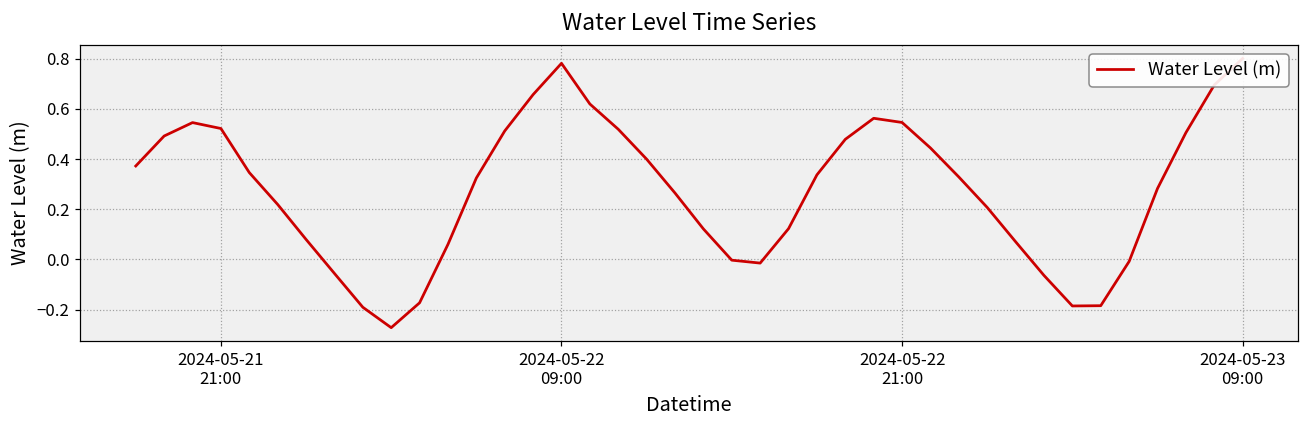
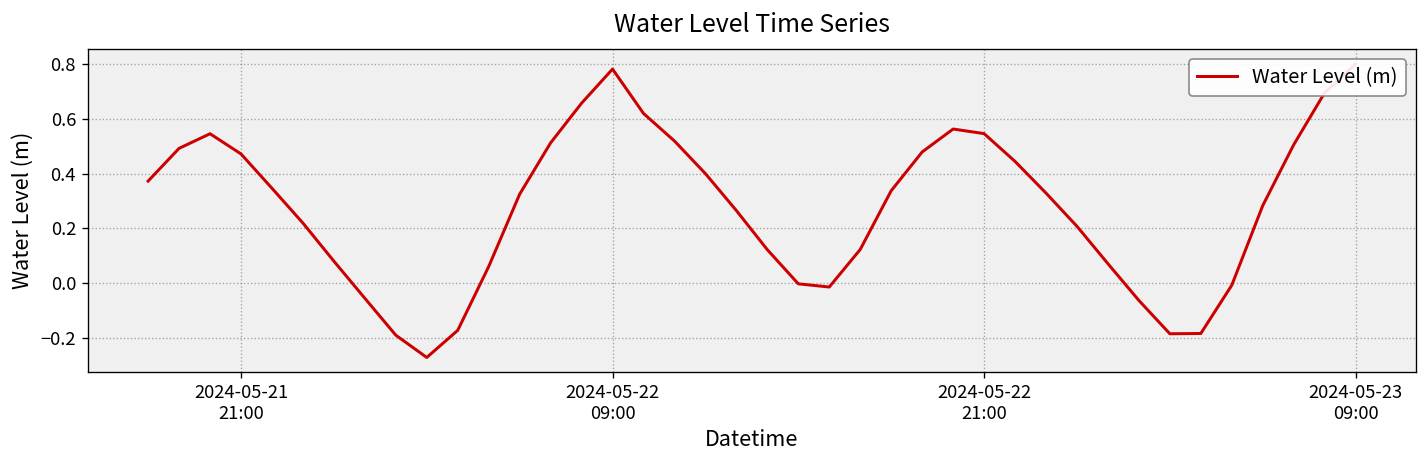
2024-05-21 21:00: 0.52 -> 0.47
